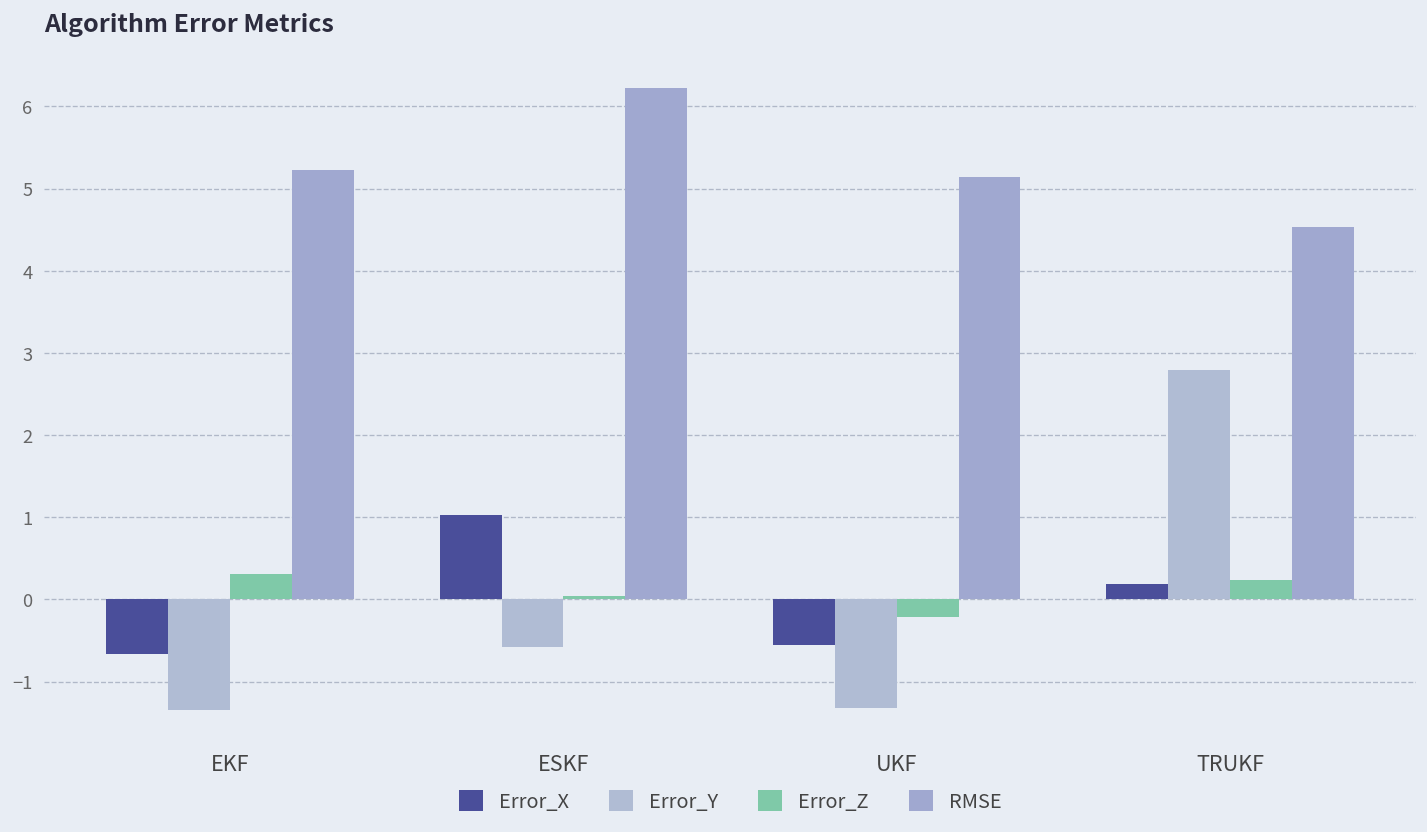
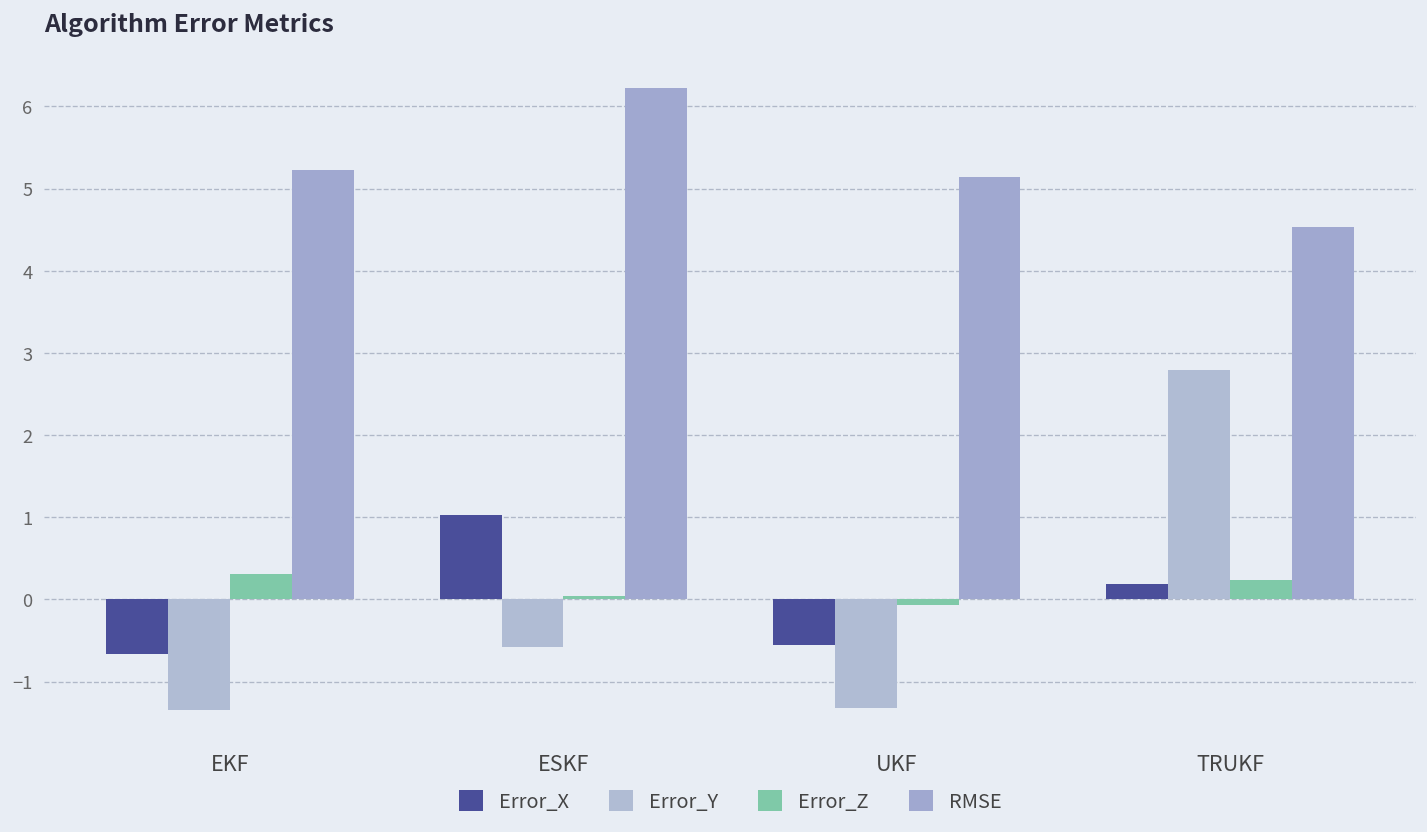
Error_Z, UKF: -0.2 -> -0.1
